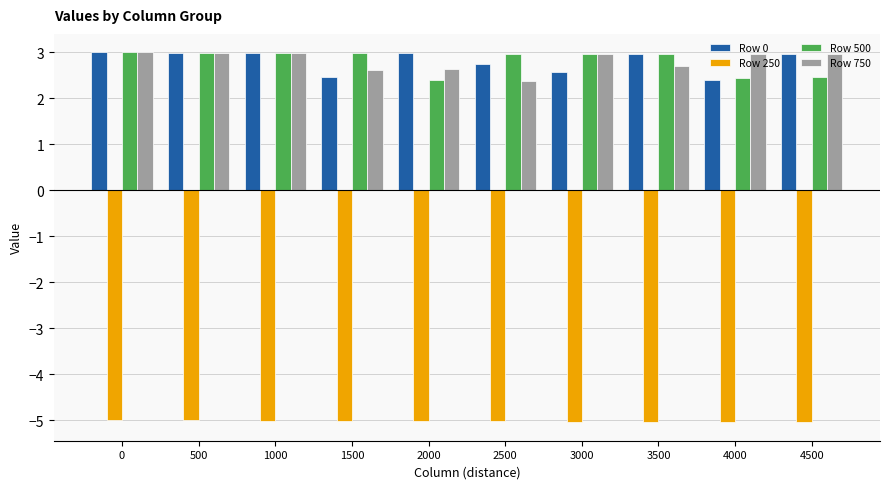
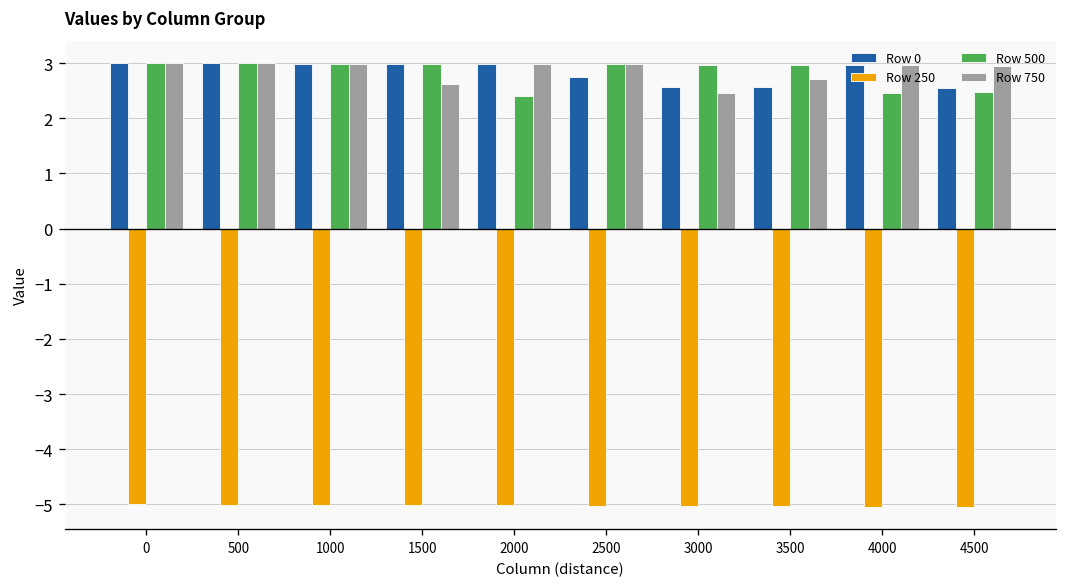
Row 0, 1500: 2.5 -> 3.0
Row 750, 2000: 2.6 -> 3.0
Row 750, 2500: 2.4 -> 3.0
Row 750, 3000: 3.0 -> 2.5
Row 0, 3500: 3.0 -> 2.6
Row 0, 4000: 2.4 -> 3.0
Row 0, 4500: 3.0 -> 2.6
